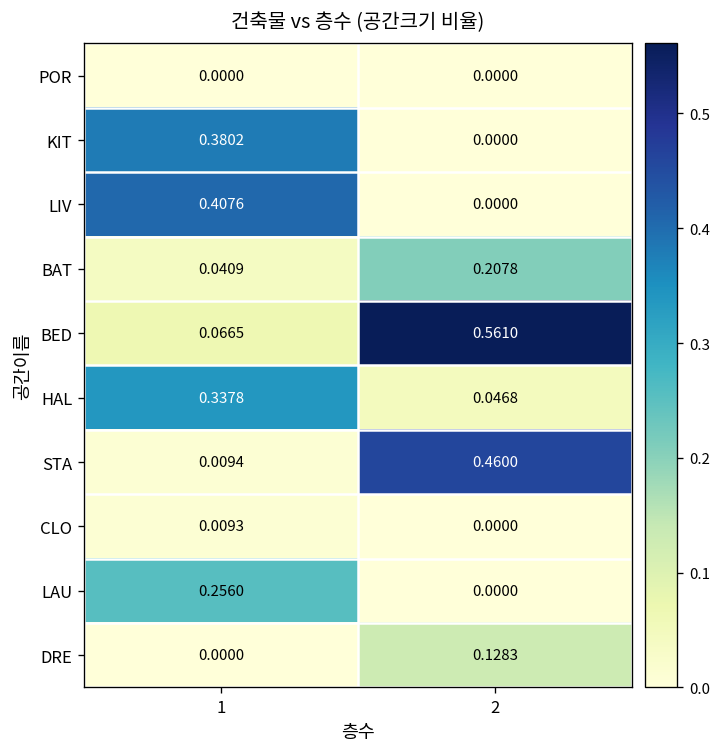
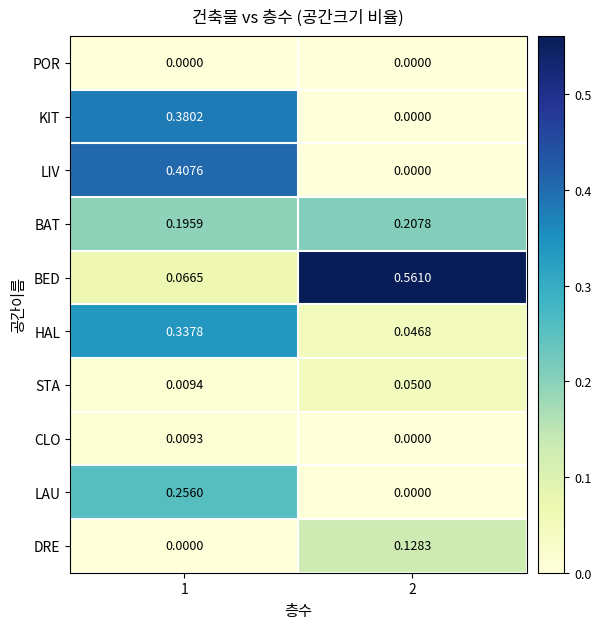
BAT, 1: 0.0409 -> 0.1959
STA, 2: 0.4600 -> 0.0500
